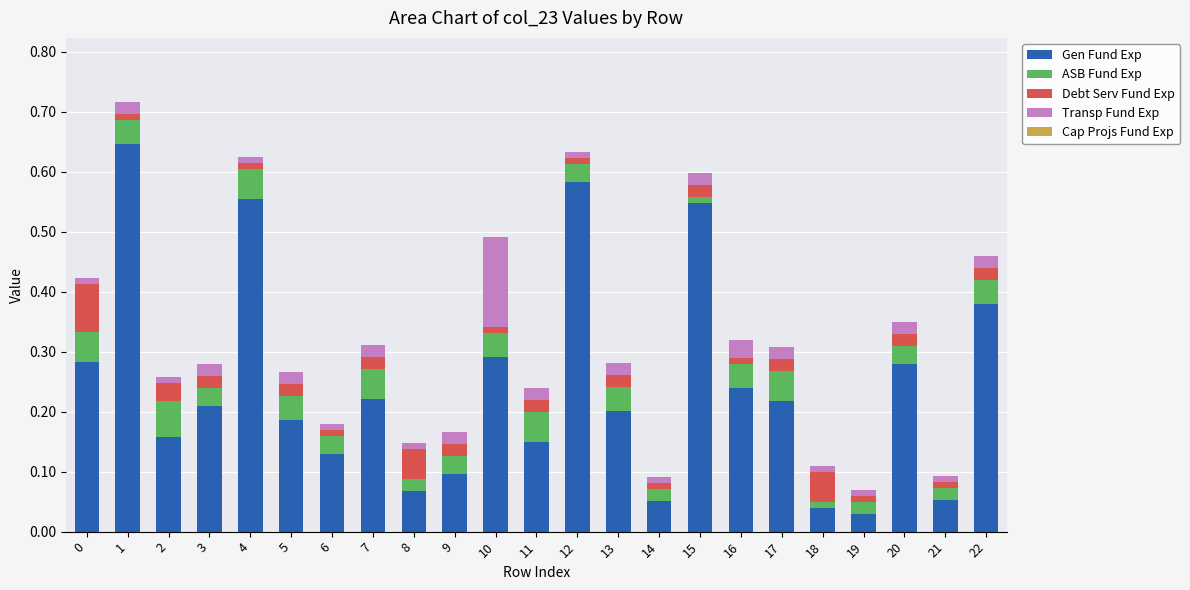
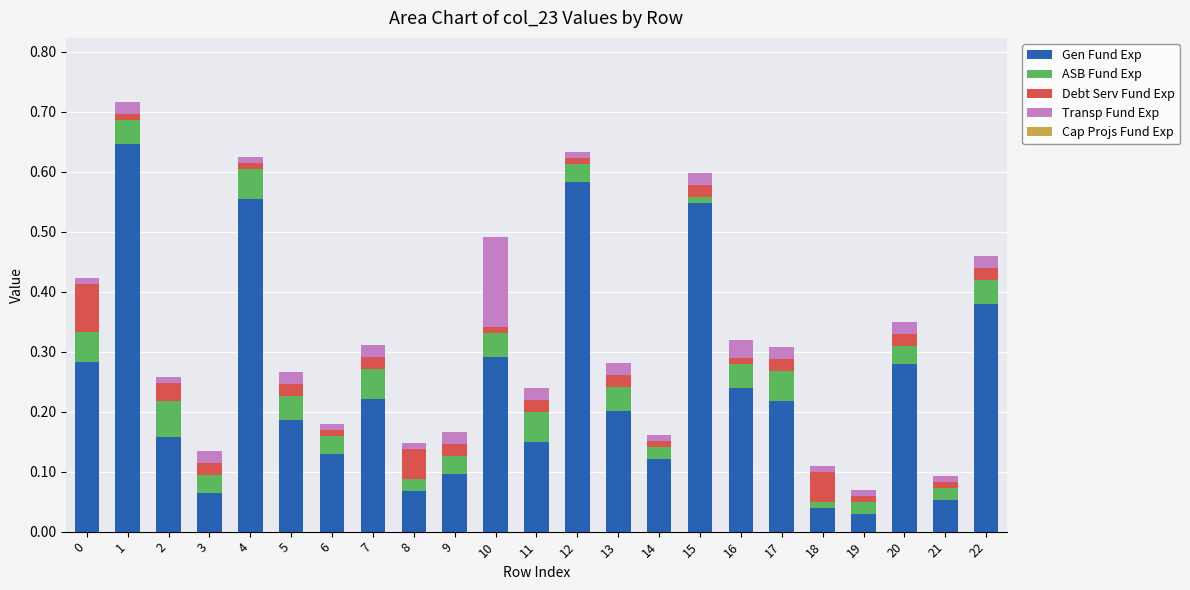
Gen Fund Exp, 3: 0.21 -> 0.06
Gen Fund Exp, 14: 0.05 -> 0.12
